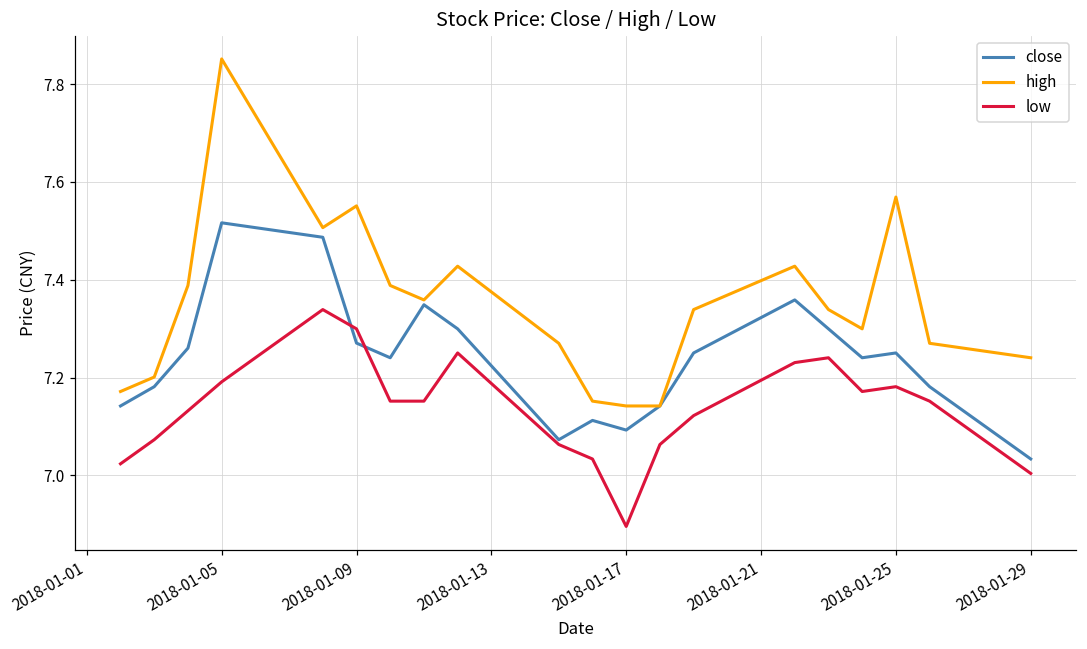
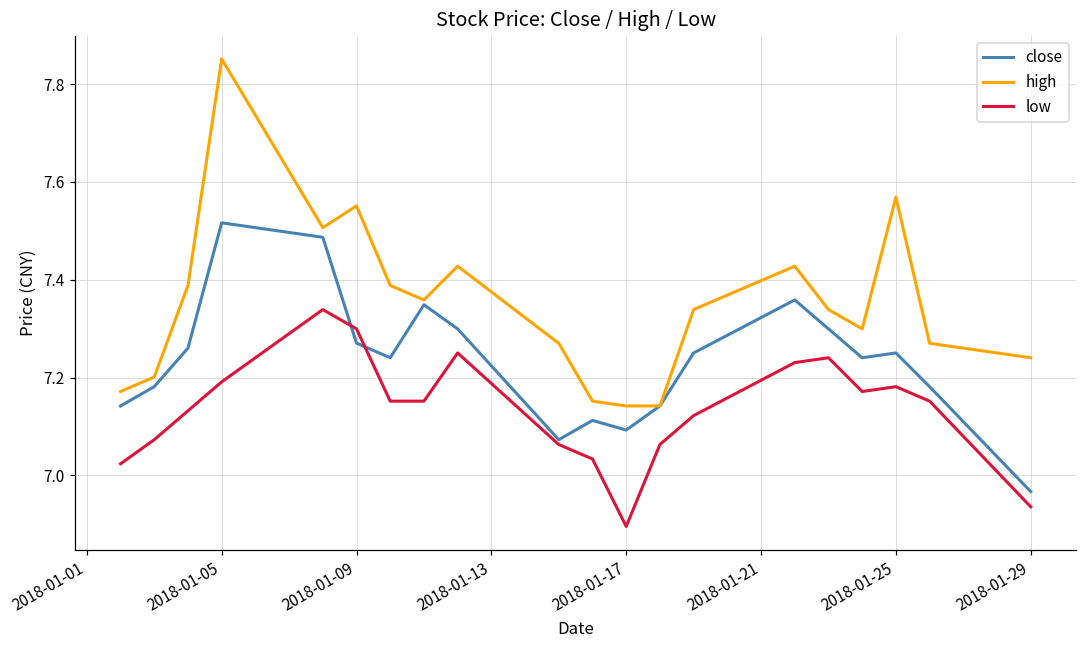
close, 2018-01-29: 7.03 -> 6.97
low, 2018-01-29: 7.00 -> 6.94
